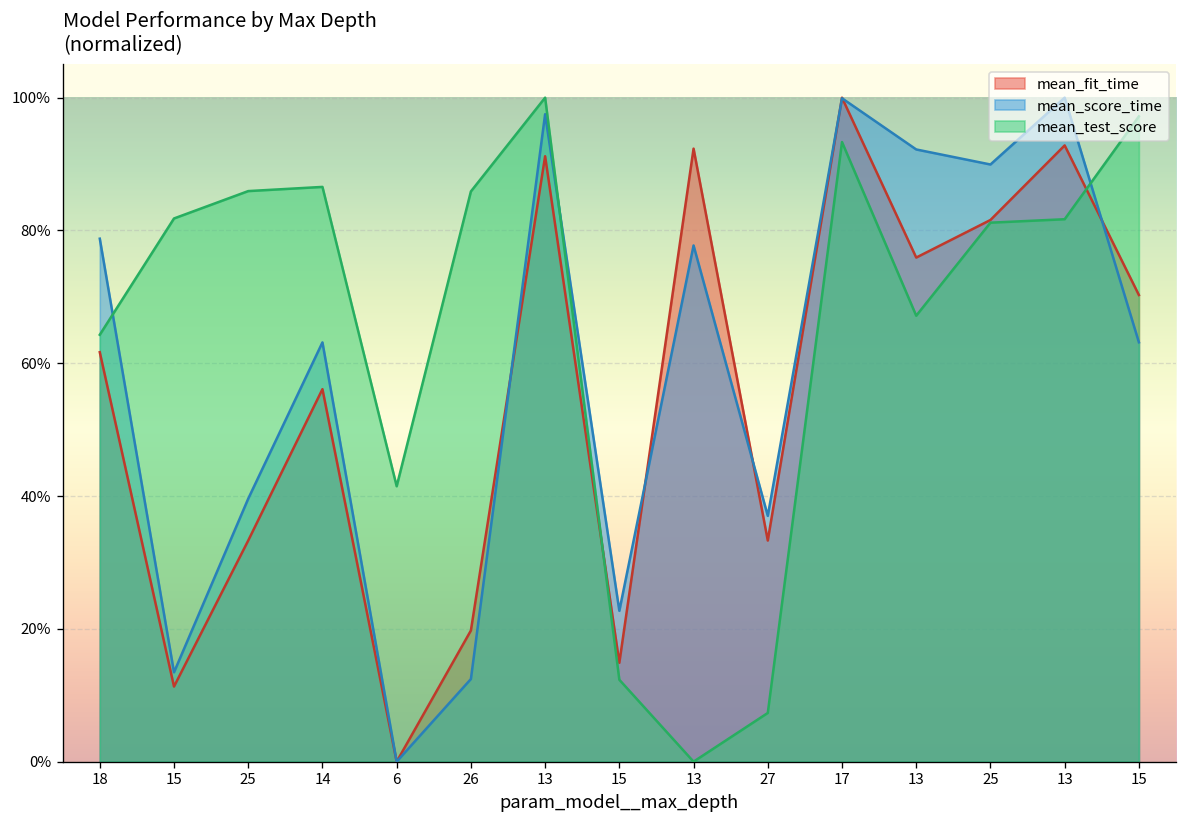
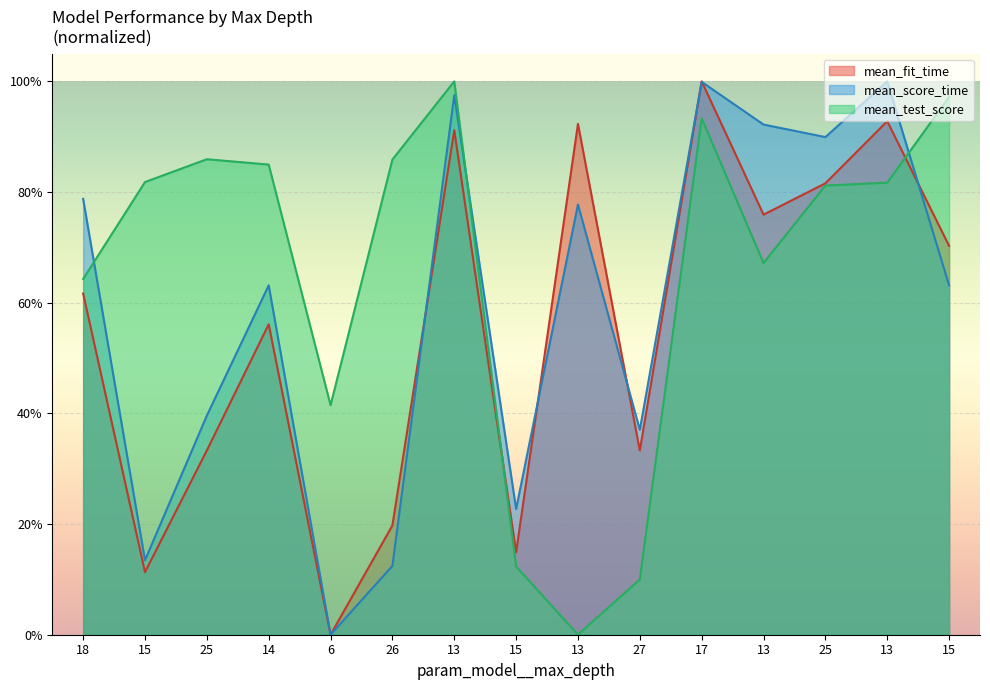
mean_test_score, 14: 87% -> 85%
mean_test_score, 27: 7% -> 10%
